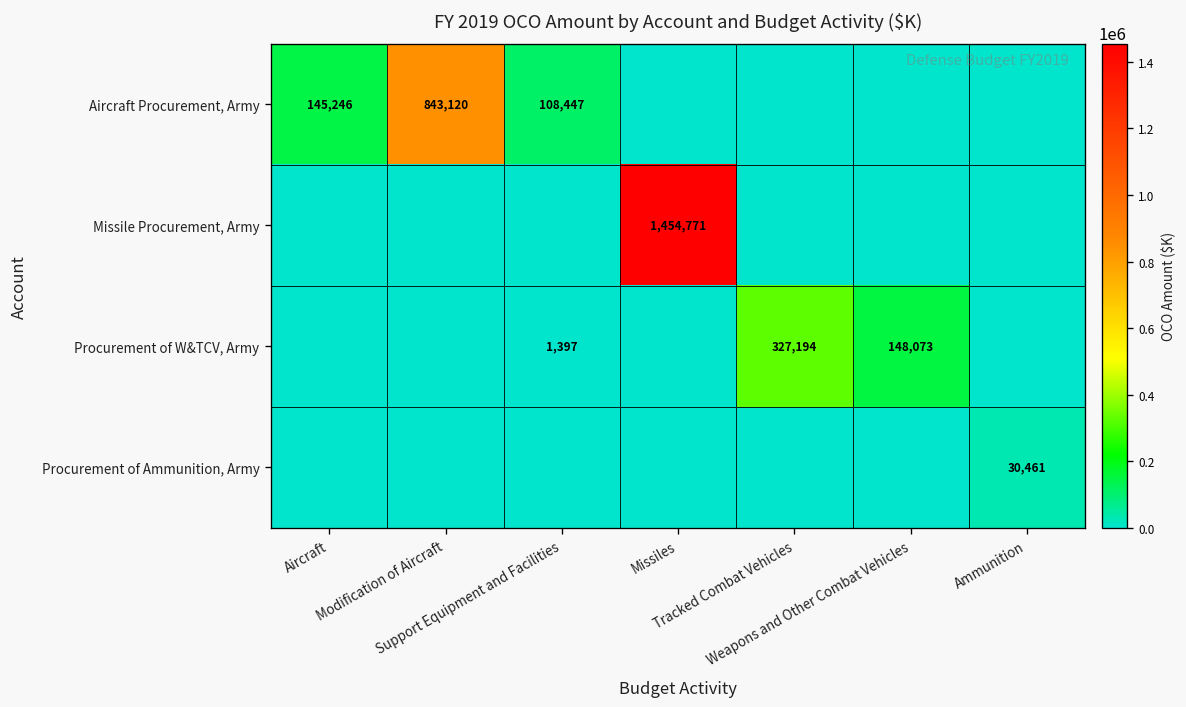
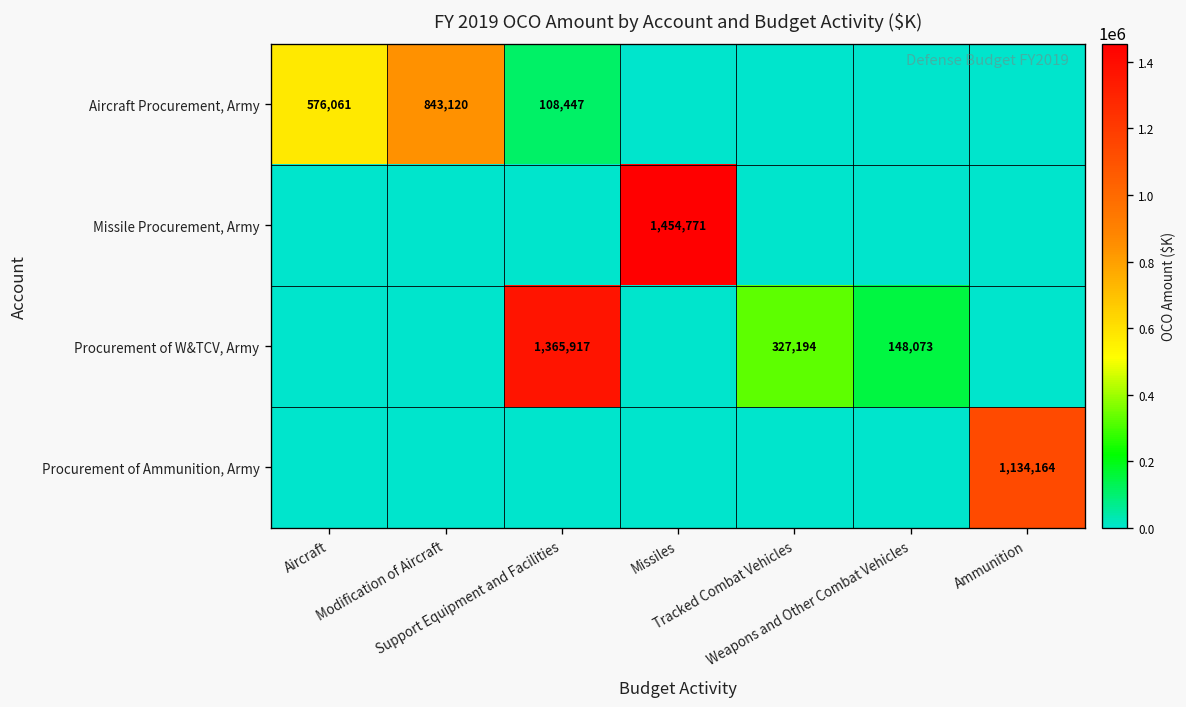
Aircraft Procurement, Army, Aircraft: 145,246 -> 576,061
Procurement of W&TCV, Army, Support Equipment and Facilities: 1,397 -> 1,365,917
Procurement of Ammunition, Army, Ammunition: 30,461 -> 1,134,164
